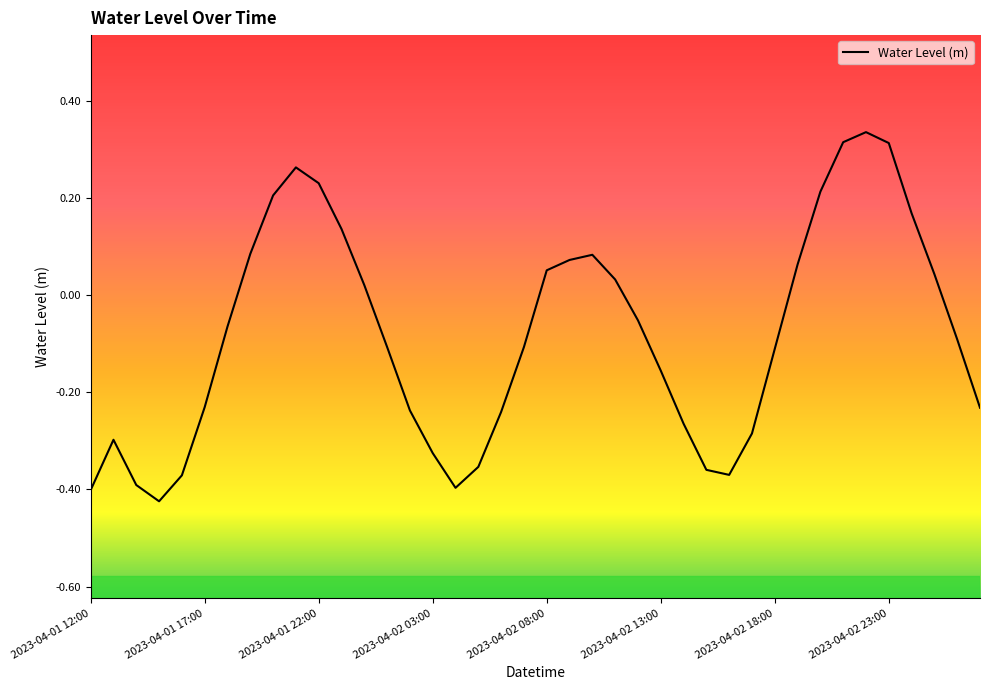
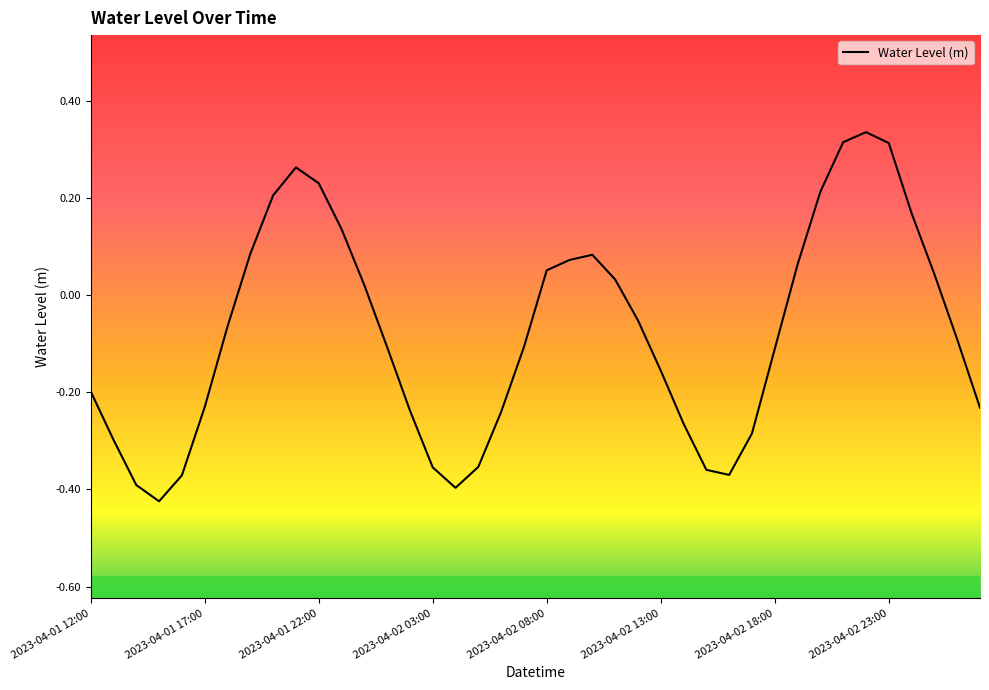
2023-04-01 12:00: -0.40 -> -0.20
2023-04-02 03:00: -0.32 -> -0.35
